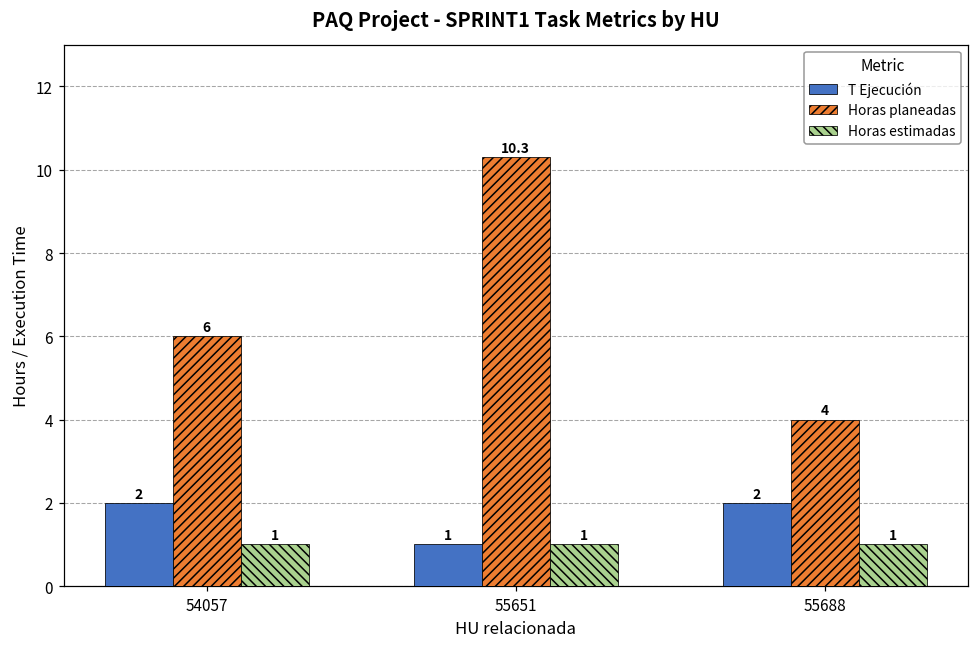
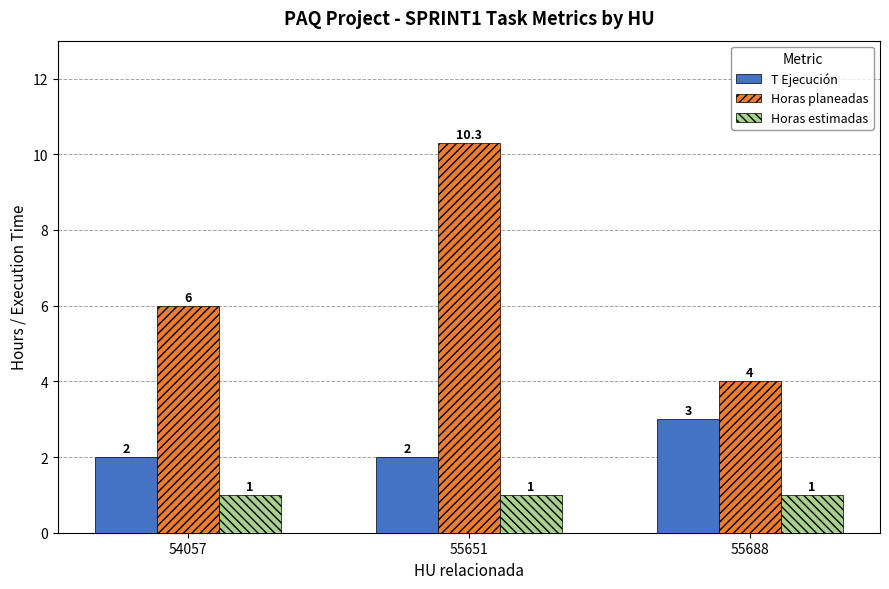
T Ejecución, 55651: 1 -> 2
T Ejecución, 55688: 2 -> 3
